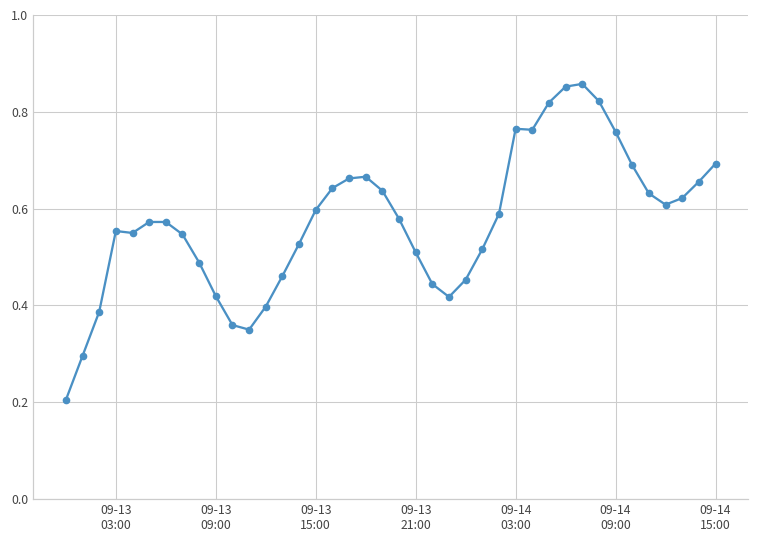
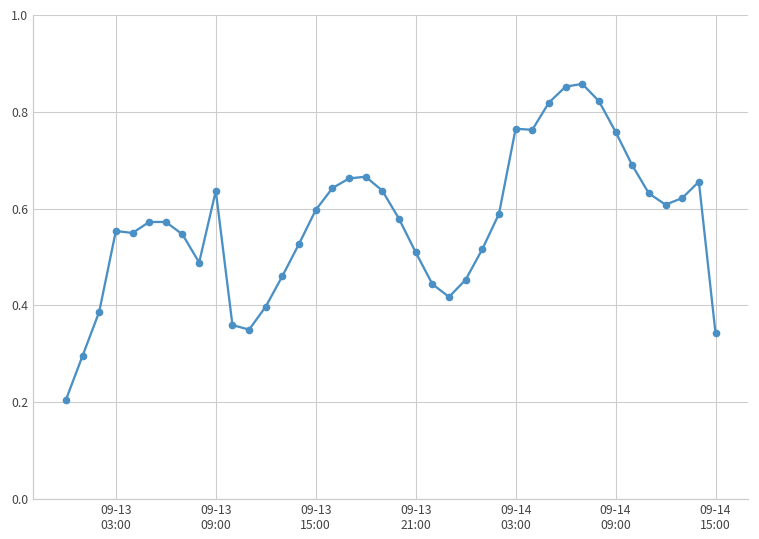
09-13 09:00: 0.42 -> 0.64
09-14 15:00: 0.69 -> 0.34
